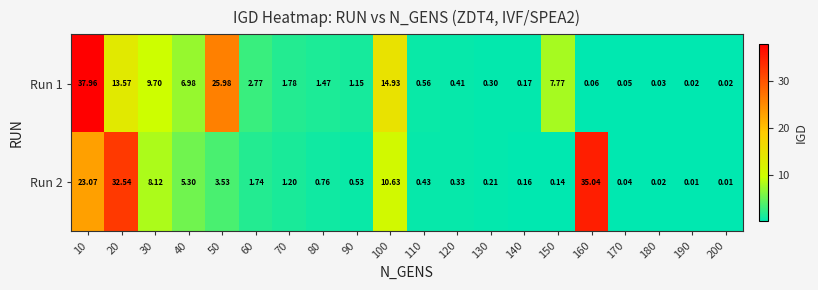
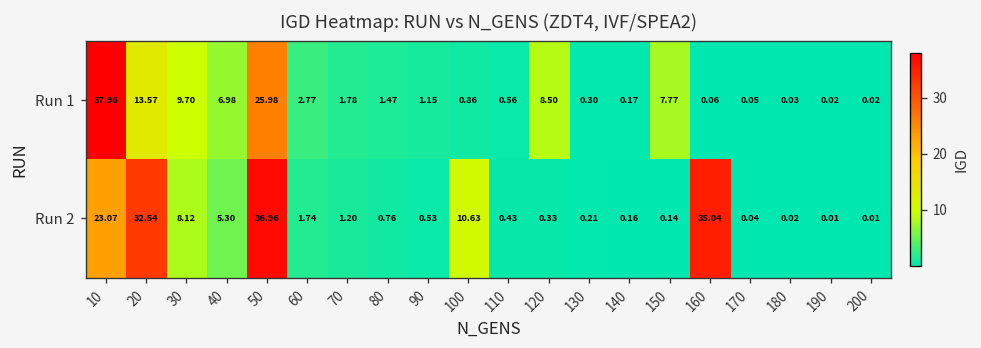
Run 1, 100: 14.93 -> 0.86
Run 1, 120: 0.41 -> 8.50
Run 2, 50: 3.53 -> 36.96
